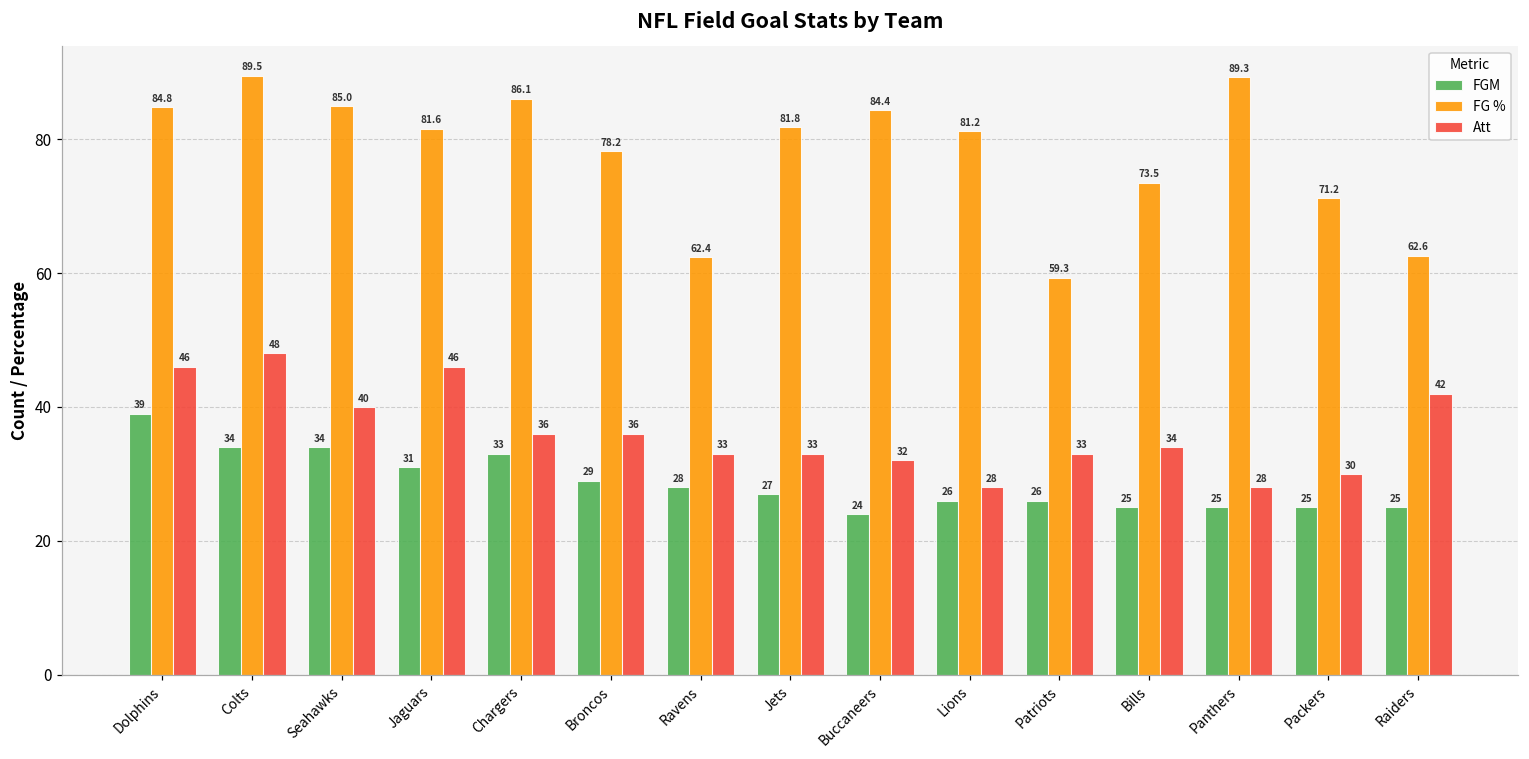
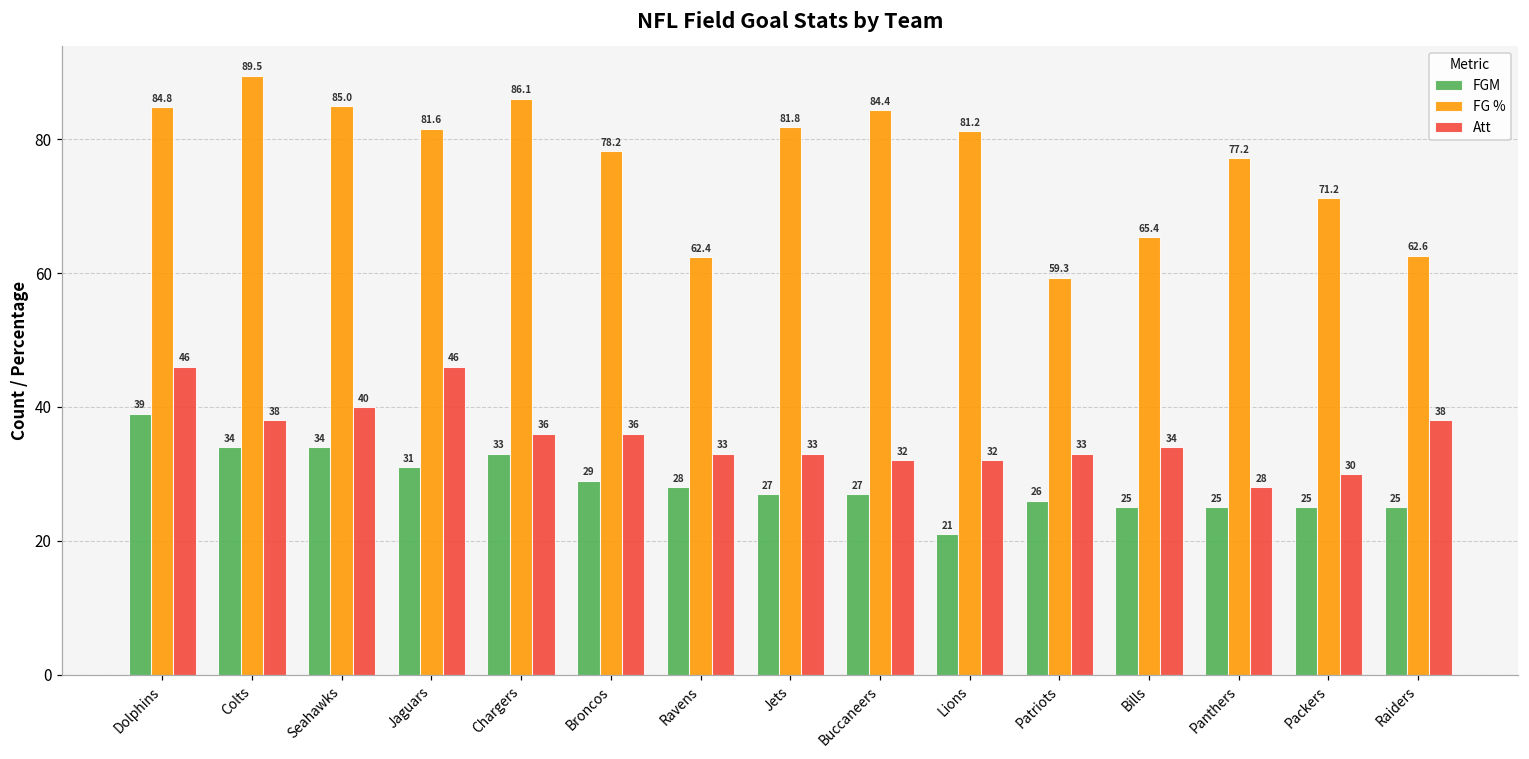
Att, Colts: 48 -> 38
FGM, Buccaneers: 24 -> 27
FGM, Lions: 26 -> 21
Att, Lions: 28 -> 32
FG %, Bills: 73.5 -> 65.4
FG %, Panthers: 89.3 -> 77.2
Att, Raiders: 42 -> 38
